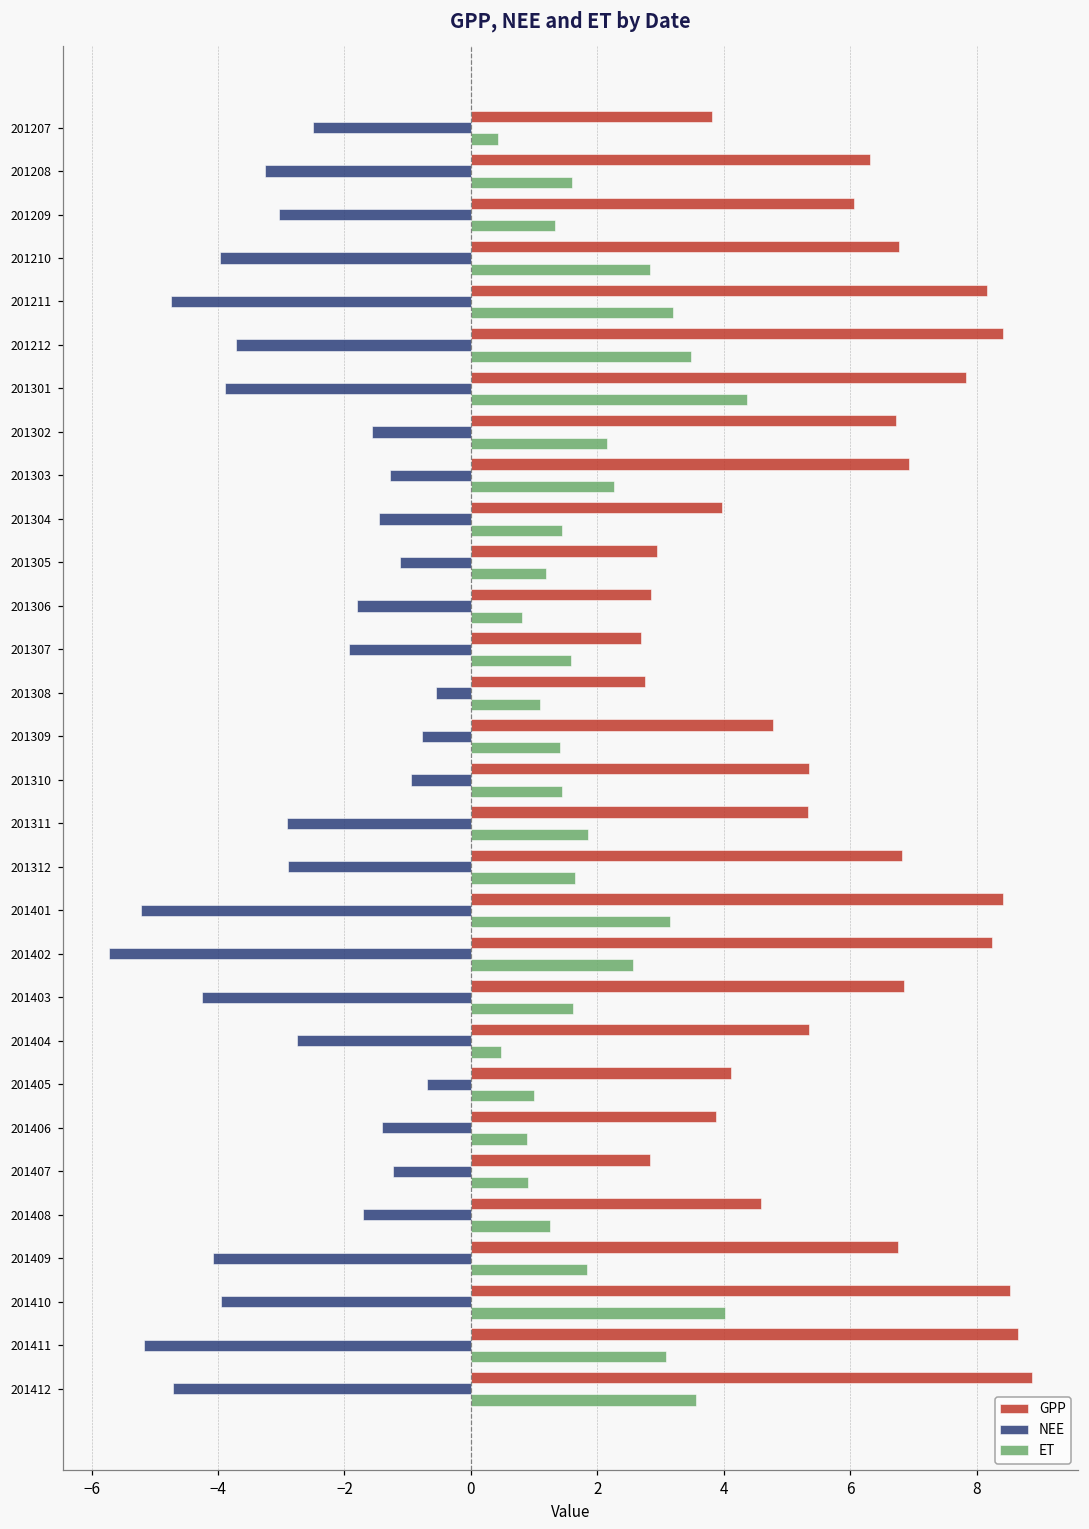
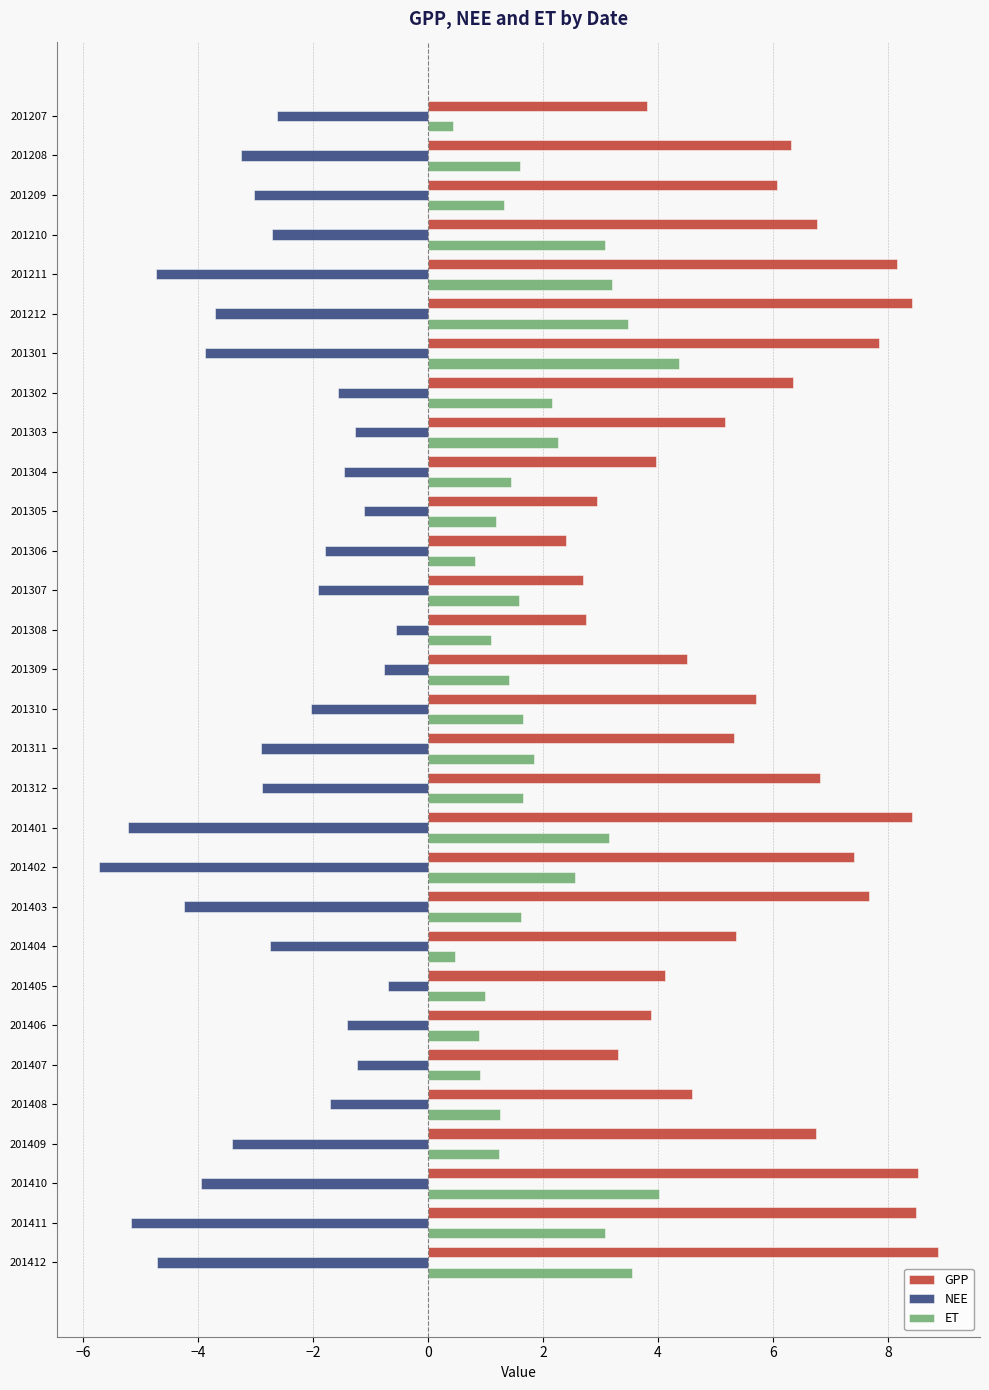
NEE, 201207: -2.5 -> -2.6
NEE, 201210: -4.0 -> -2.7
ET, 201210: 2.8 -> 3.1
GPP, 201302: 6.7 -> 6.3
GPP, 201303: 6.9 -> 5.2
GPP, 201306: 2.9 -> 2.4
GPP, 201309: 4.8 -> 4.5
GPP, 201310: 5.3 -> 5.7
NEE, 201310: -0.9 -> -2.0
ET, 201310: 1.4 -> 1.7
GPP, 201402: 8.2 -> 7.4
GPP, 201403: 6.9 -> 7.7
GPP, 201407: 2.8 -> 3.3
NEE, 201409: -4.1 -> -3.4
ET, 201409: 1.8 -> 1.2
GPP, 201411: 8.7 -> 8.5
